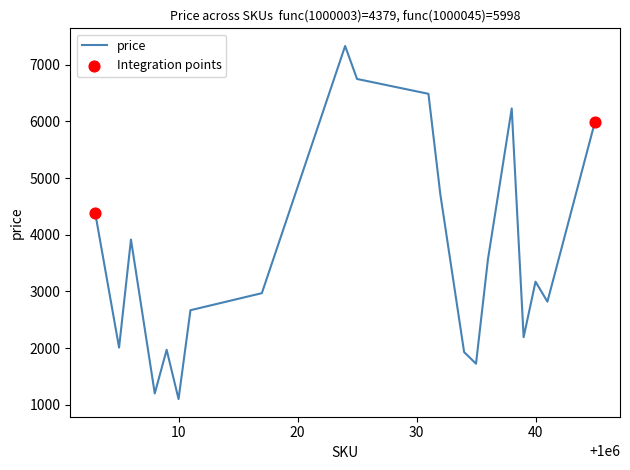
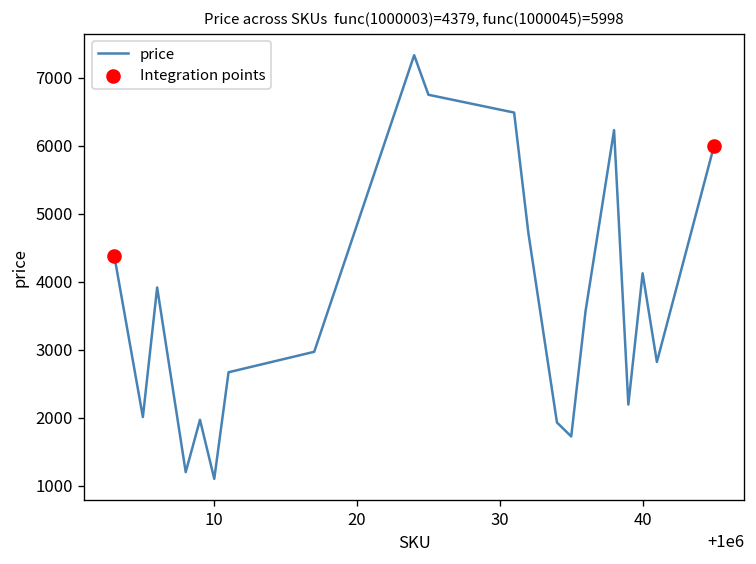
price, 40: 3200 -> 4100
